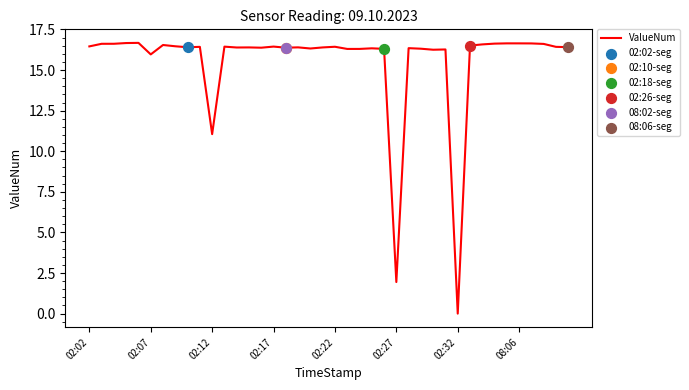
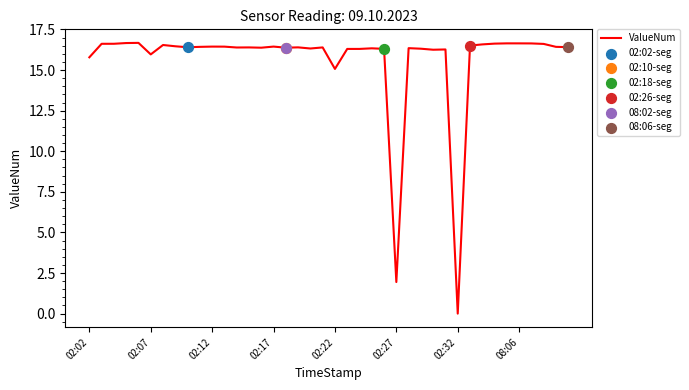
ValueNum, 02:02: 16.5 -> 15.8
ValueNum, 02:12: 11.1 -> 16.4
ValueNum, 02:22: 16.4 -> 15.1
